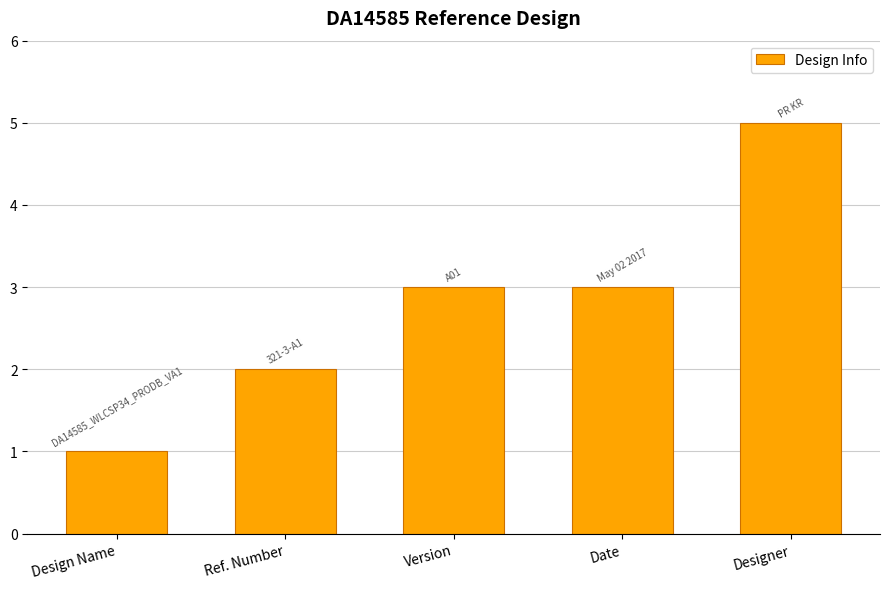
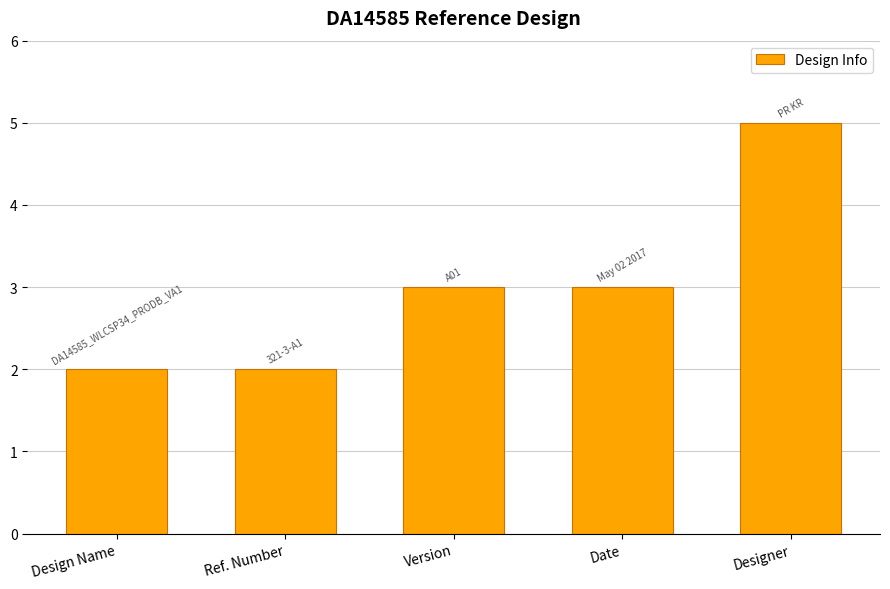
Design Name: 1 -> 2
